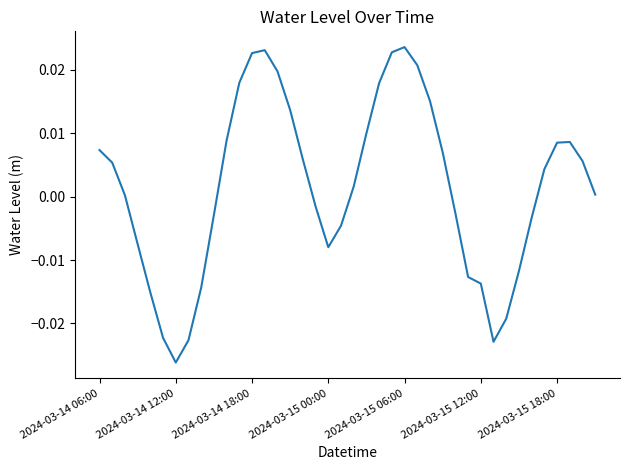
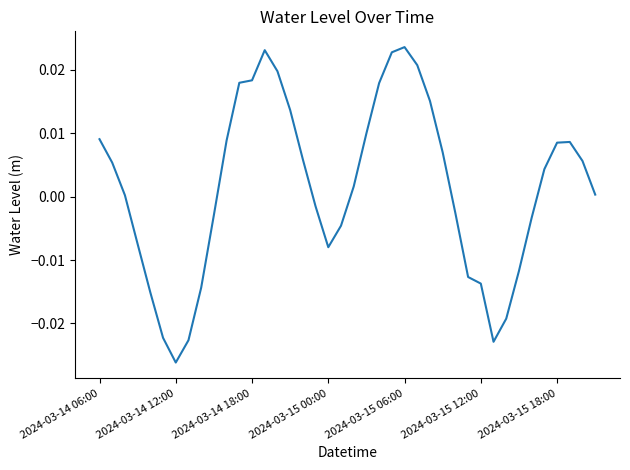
2024-03-14 06:00: 0.007 -> 0.009
2024-03-14 18:00: 0.023 -> 0.018
